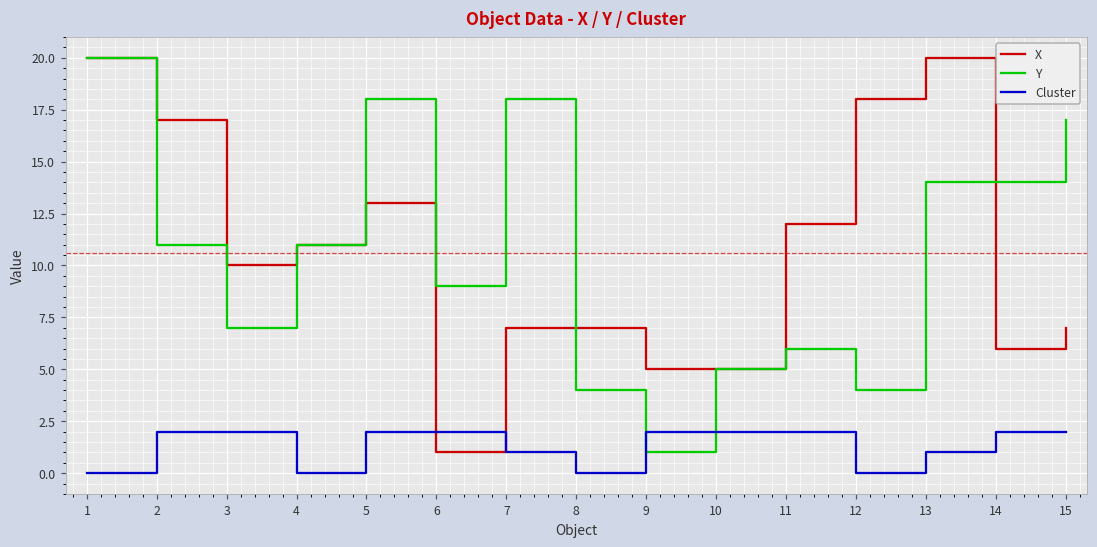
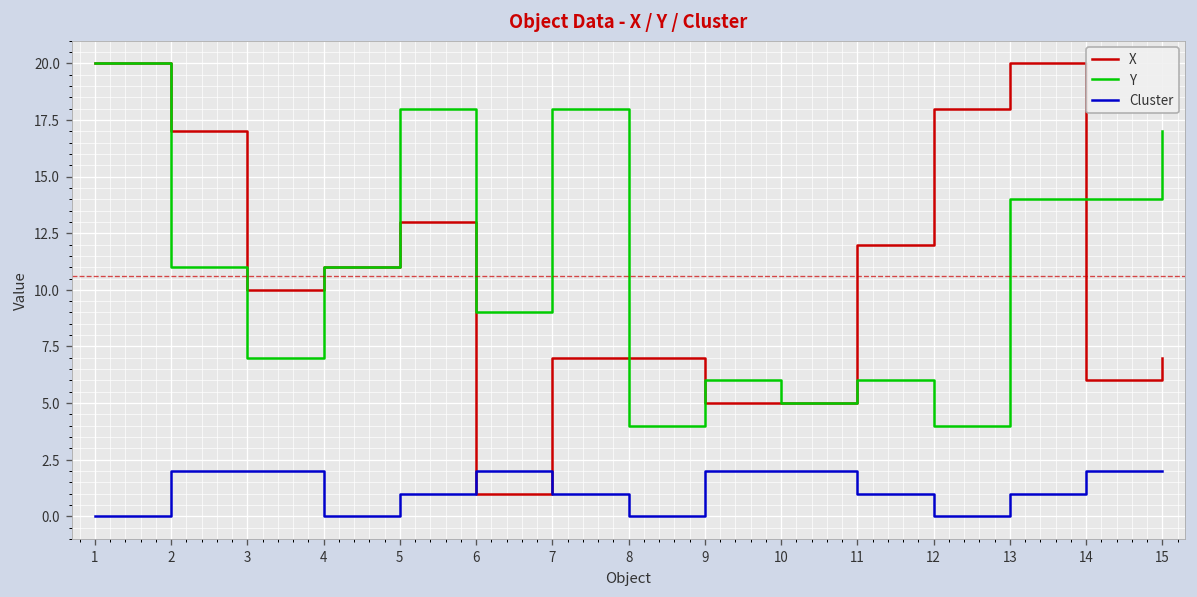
Cluster, 5: 2 -> 1
Y, 9: 1 -> 6
Cluster, 11: 2 -> 1
